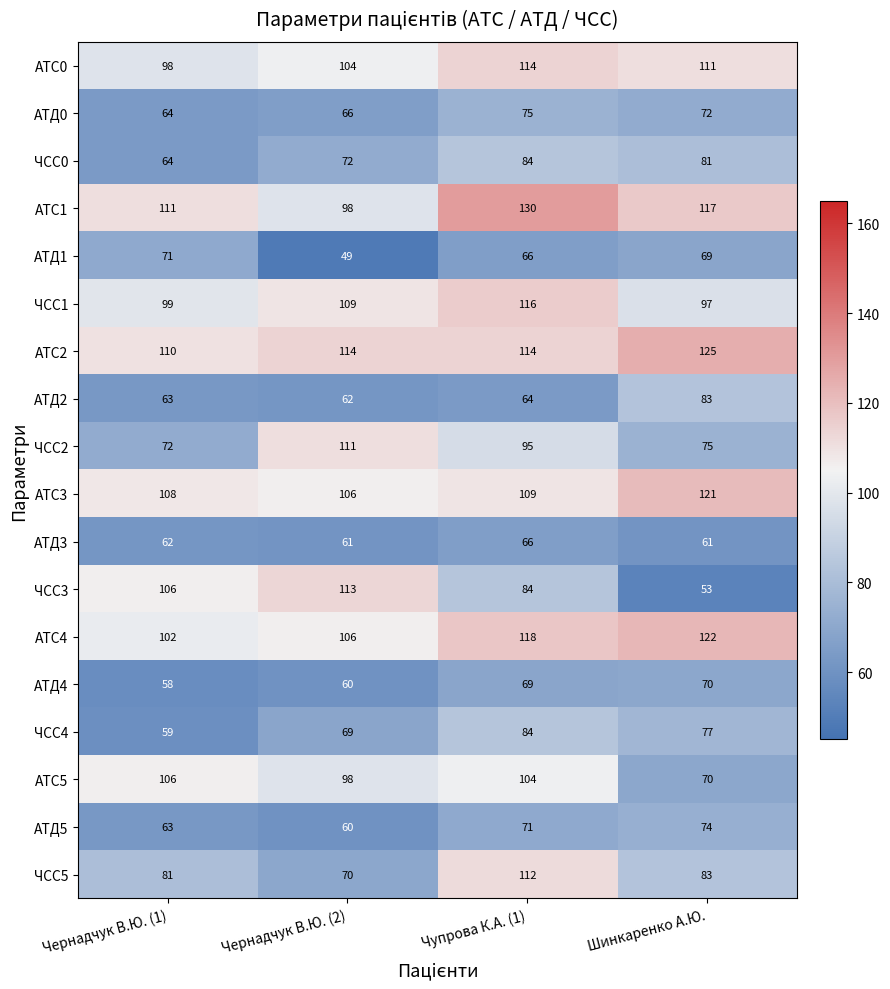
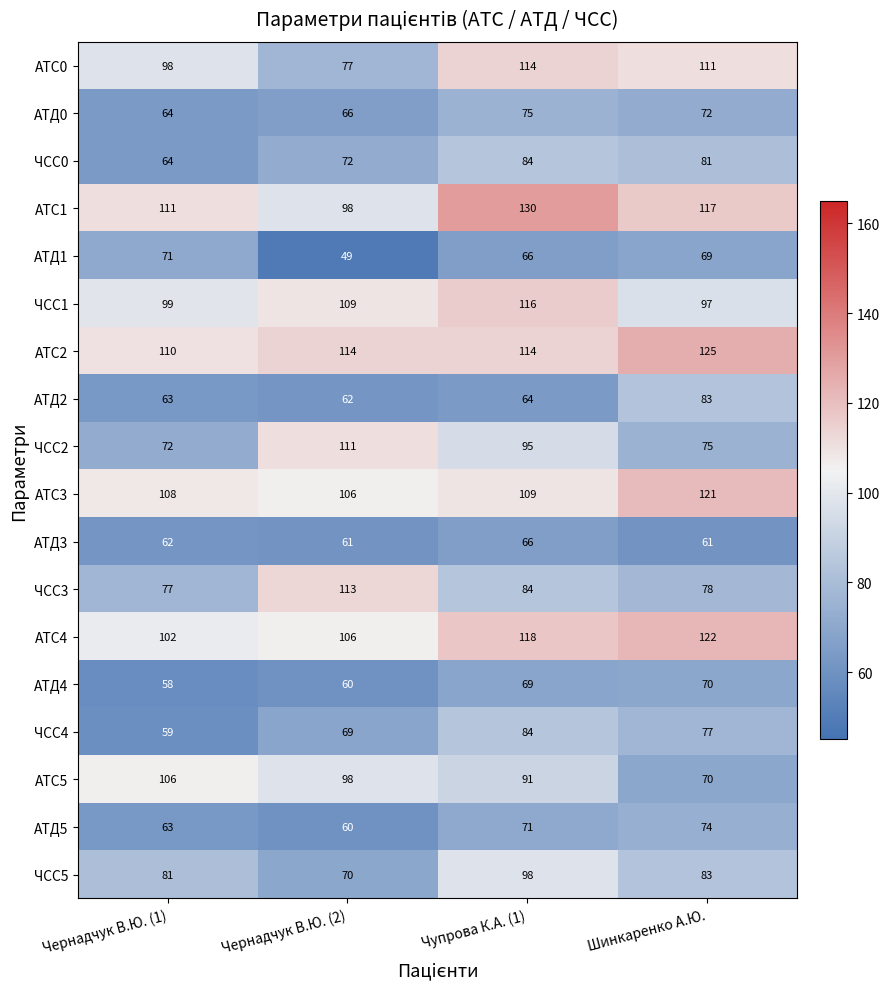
АТС0, Чернадчук В.Ю. (2): 104 -> 77
ЧСС3, Чернадчук В.Ю. (1): 106 -> 77
ЧСС3, Шинкаренко А.Ю.: 53 -> 78
АТС5, Чупрова К.А. (1): 104 -> 91
ЧСС5, Чупрова К.А. (1): 112 -> 98
